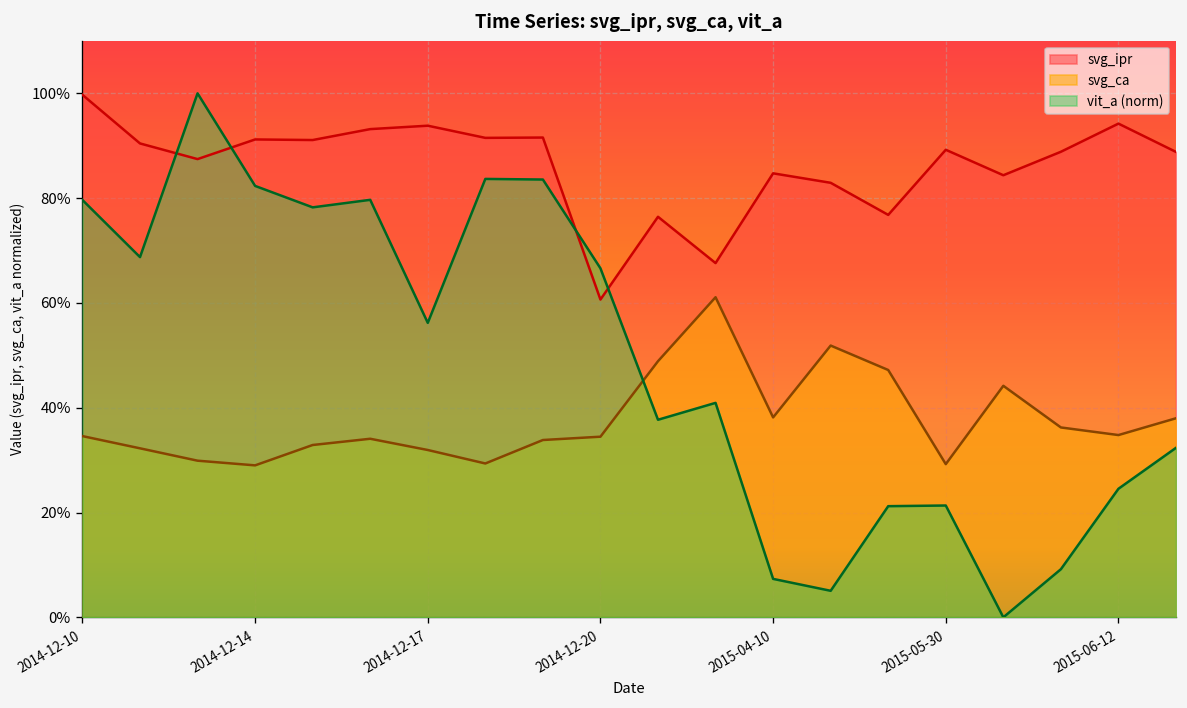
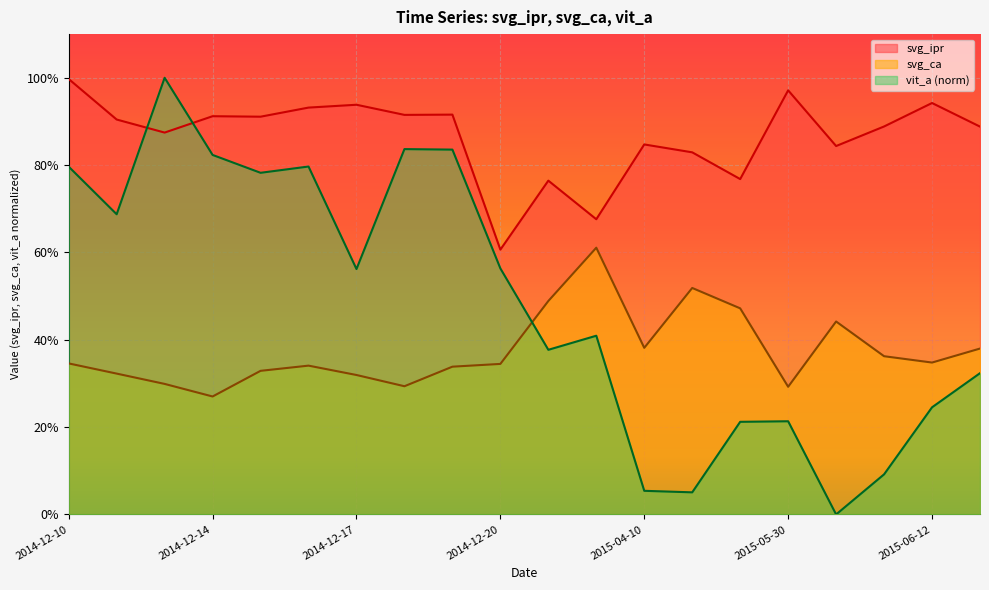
svg_ca, 2014-12-14: 29% -> 27%
vit_a (norm), 2014-12-20: 67% -> 56%
vit_a (norm), 2015-04-10: 7% -> 5%
svg_ipr, 2015-05-30: 89% -> 97%
